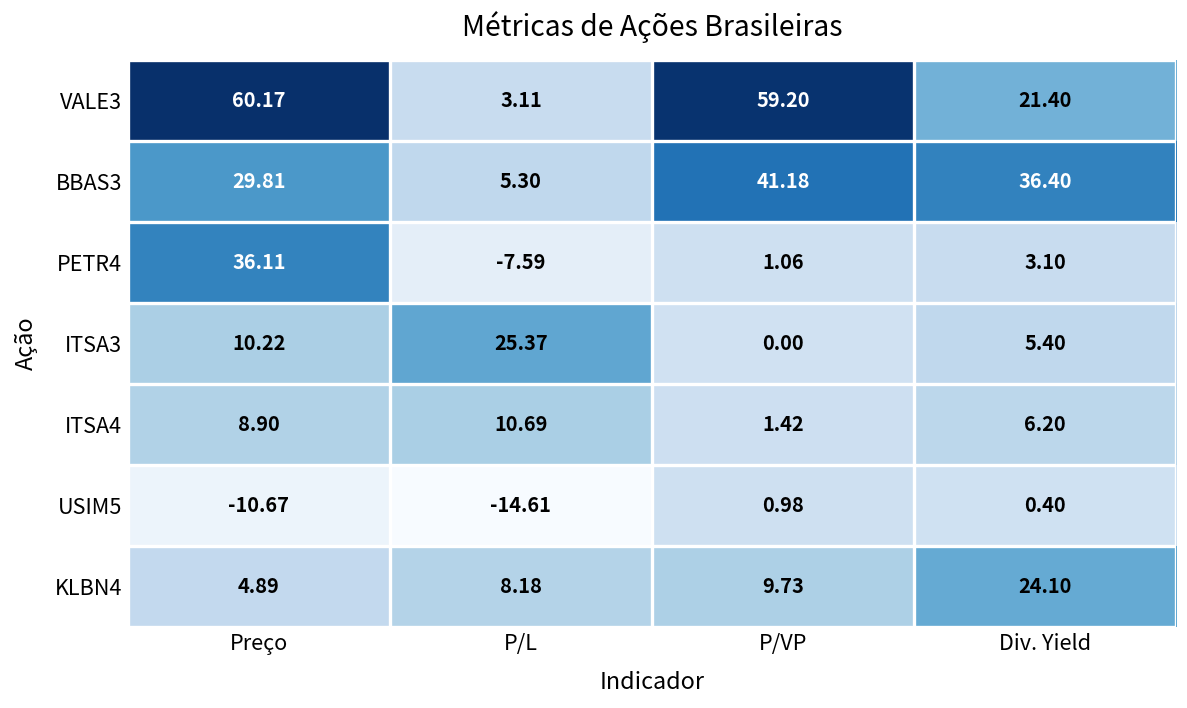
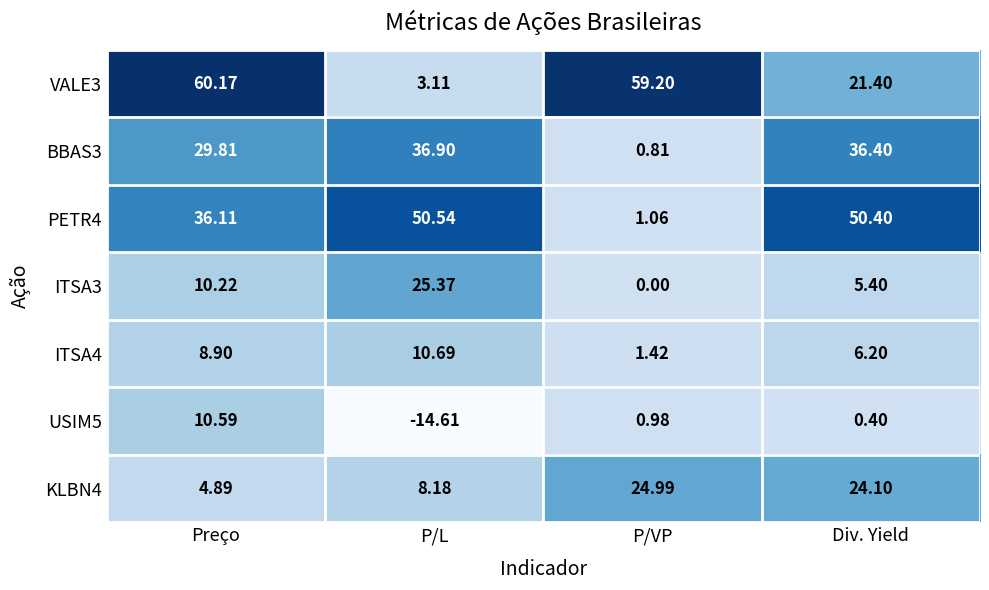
BBAS3, P/L: 5.30 -> 36.90
BBAS3, P/VP: 41.18 -> 0.81
PETR4, P/L: -7.59 -> 50.54
PETR4, Div. Yield: 3.10 -> 50.40
USIM5, Preço: -10.67 -> 10.59
KLBN4, P/VP: 9.73 -> 24.99
